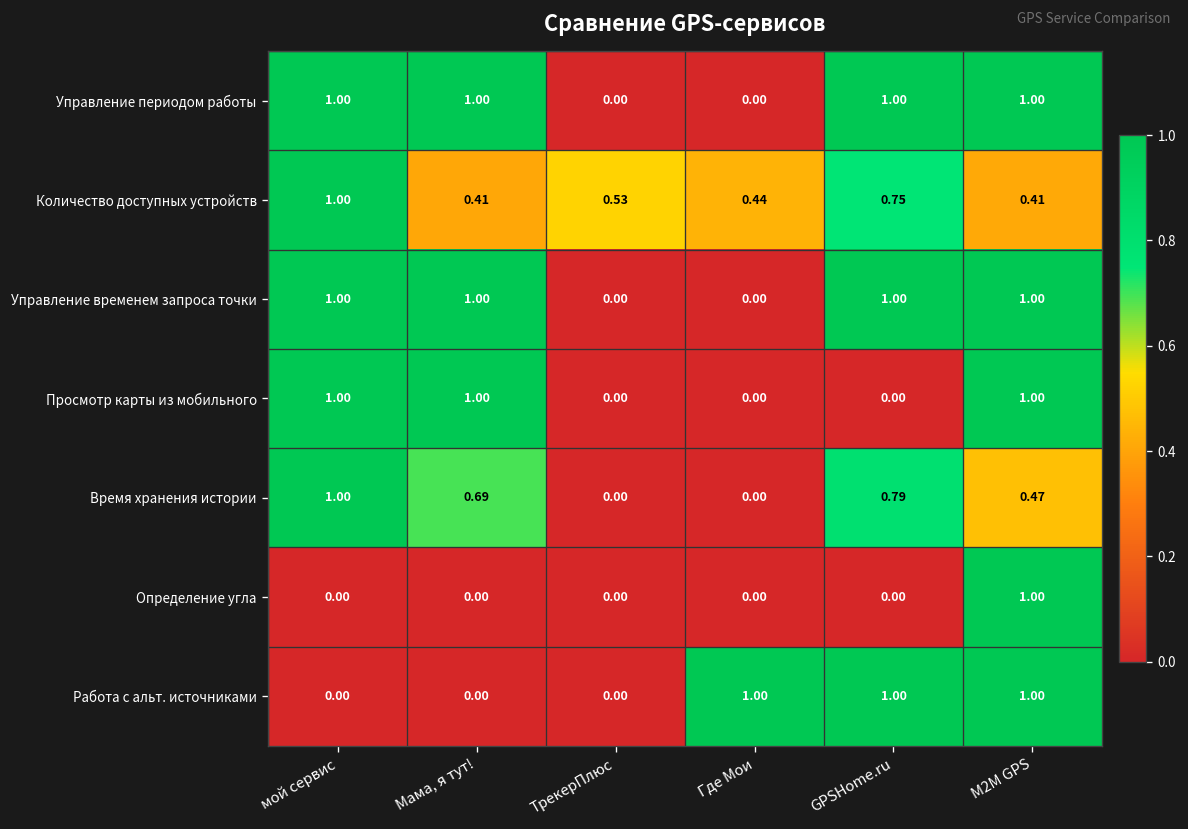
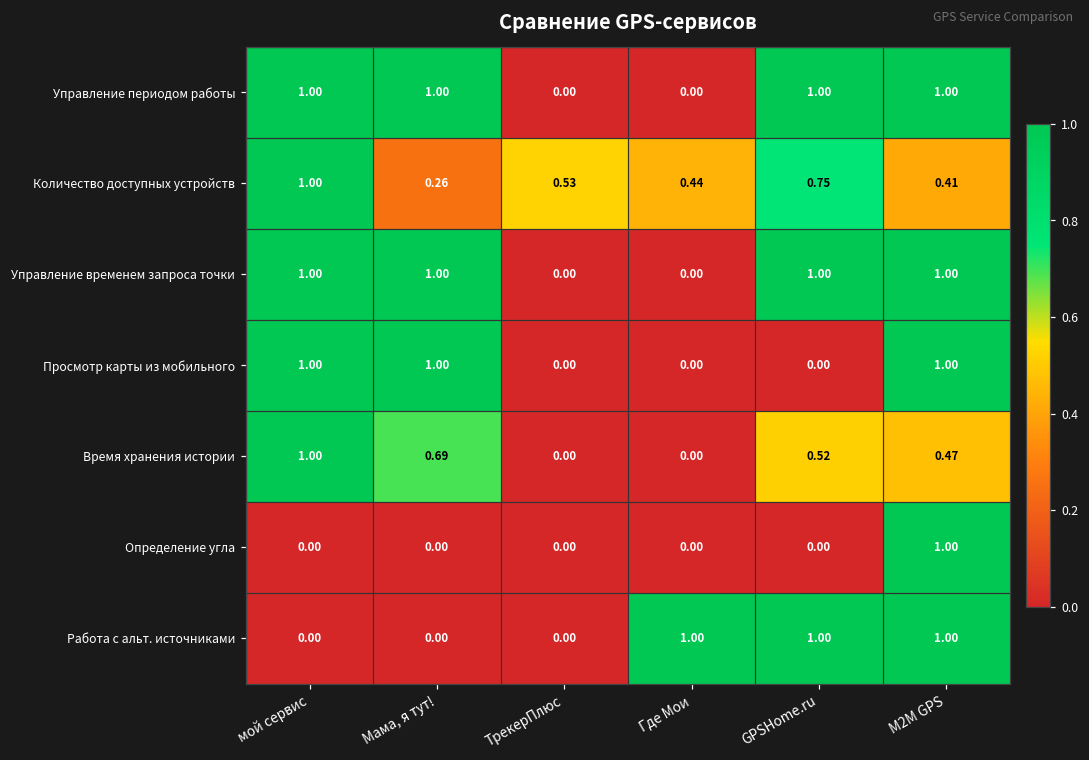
Количество доступных устройств, Мама, я тут!: 0.41 -> 0.26
Время хранения истории, GPSHome.ru: 0.79 -> 0.52
